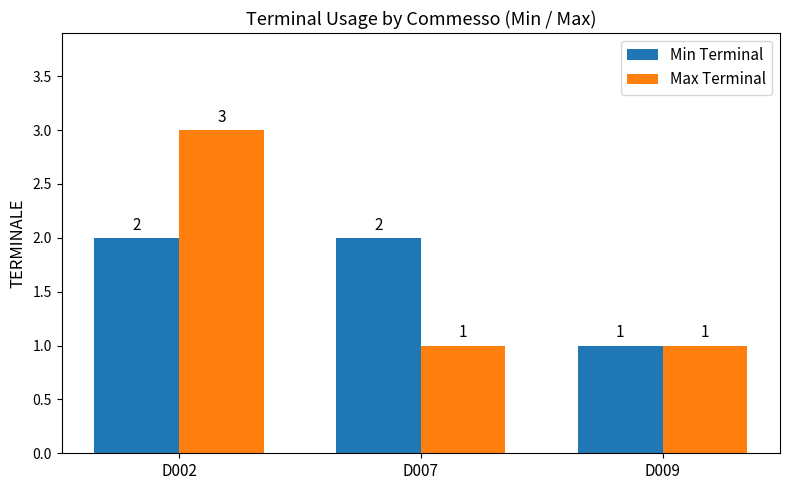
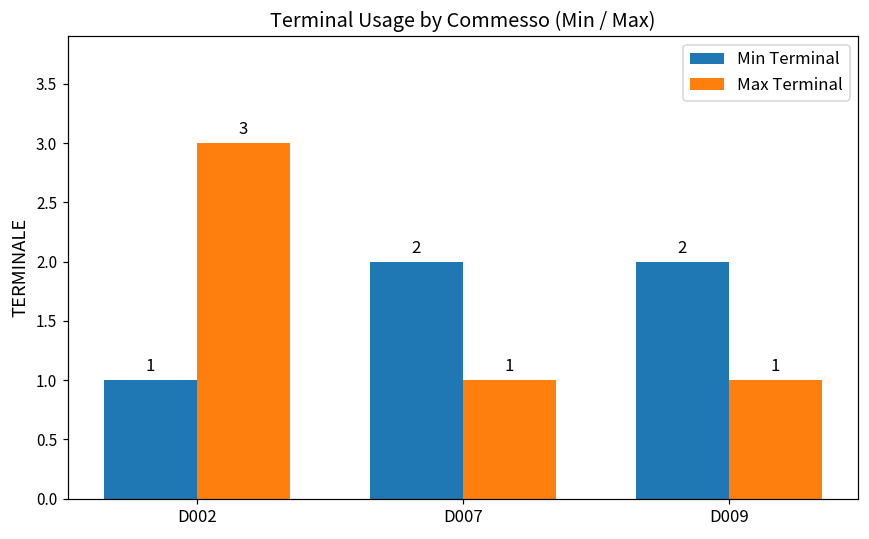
Min Terminal, D002: 2 -> 1
Min Terminal, D009: 1 -> 2
